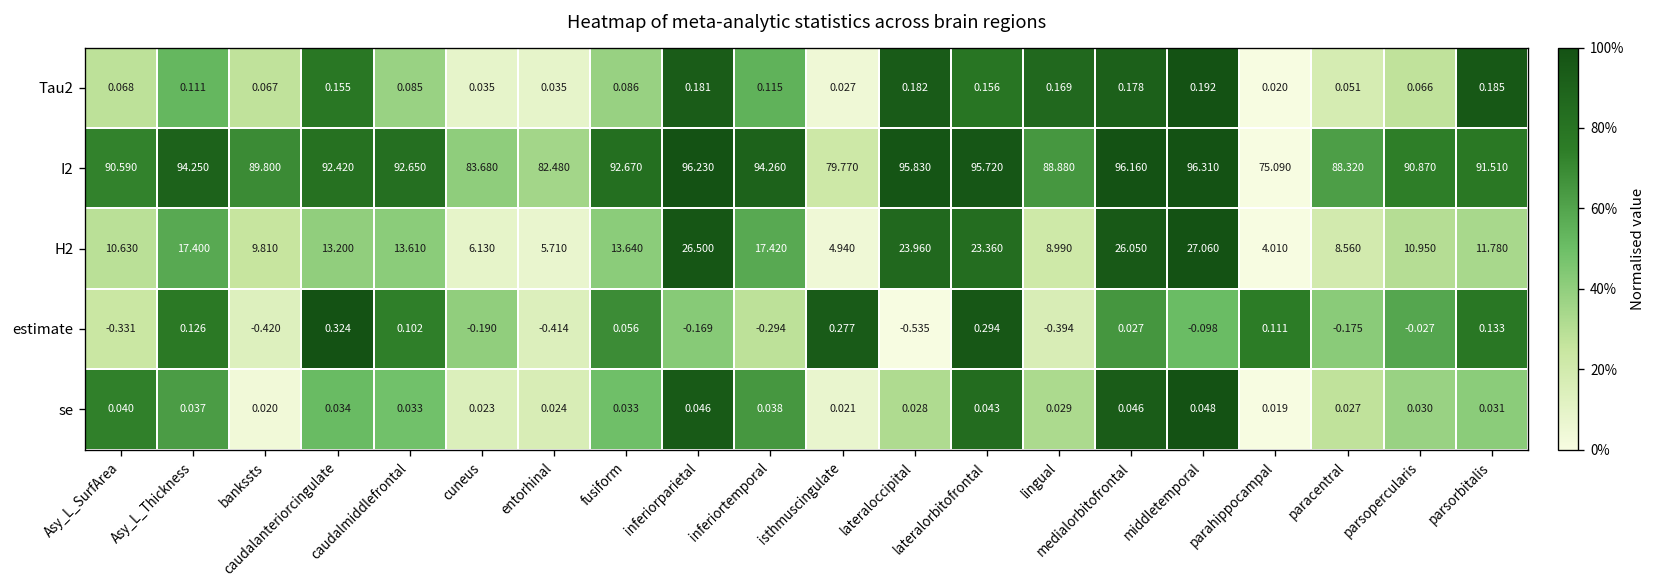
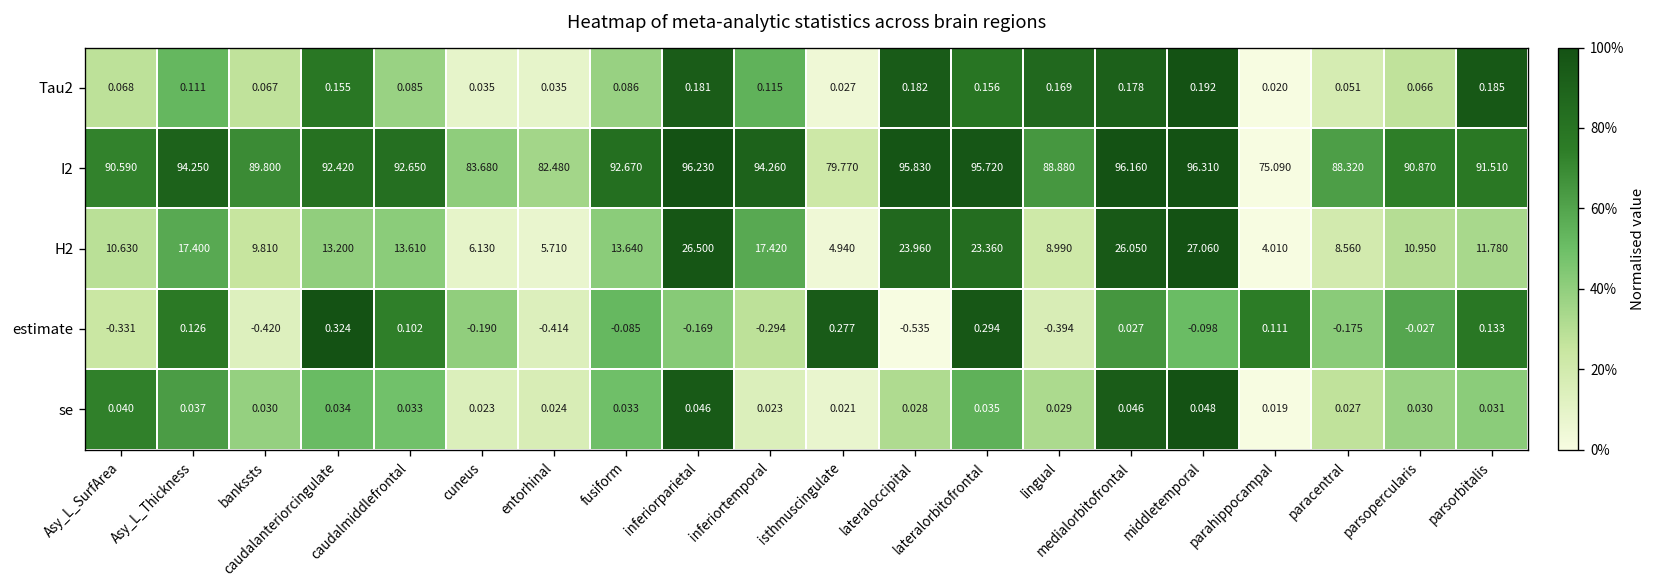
estimate, fusiform: 0.056 -> -0.085
se, bankssts: 0.020 -> 0.030
se, inferiortemporal: 0.038 -> 0.023
se, lateralorbitofrontal: 0.043 -> 0.035
